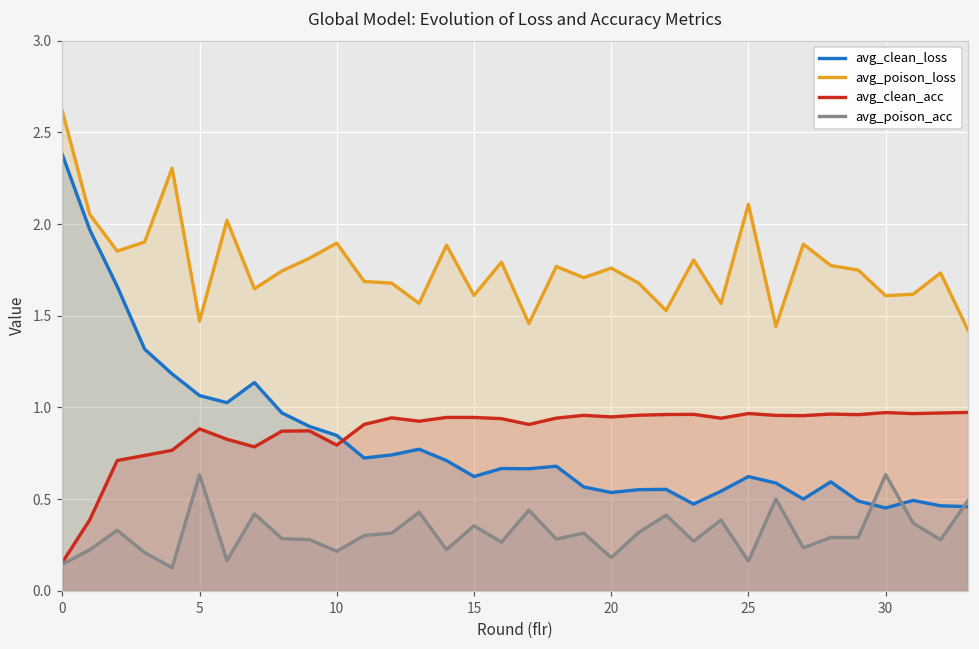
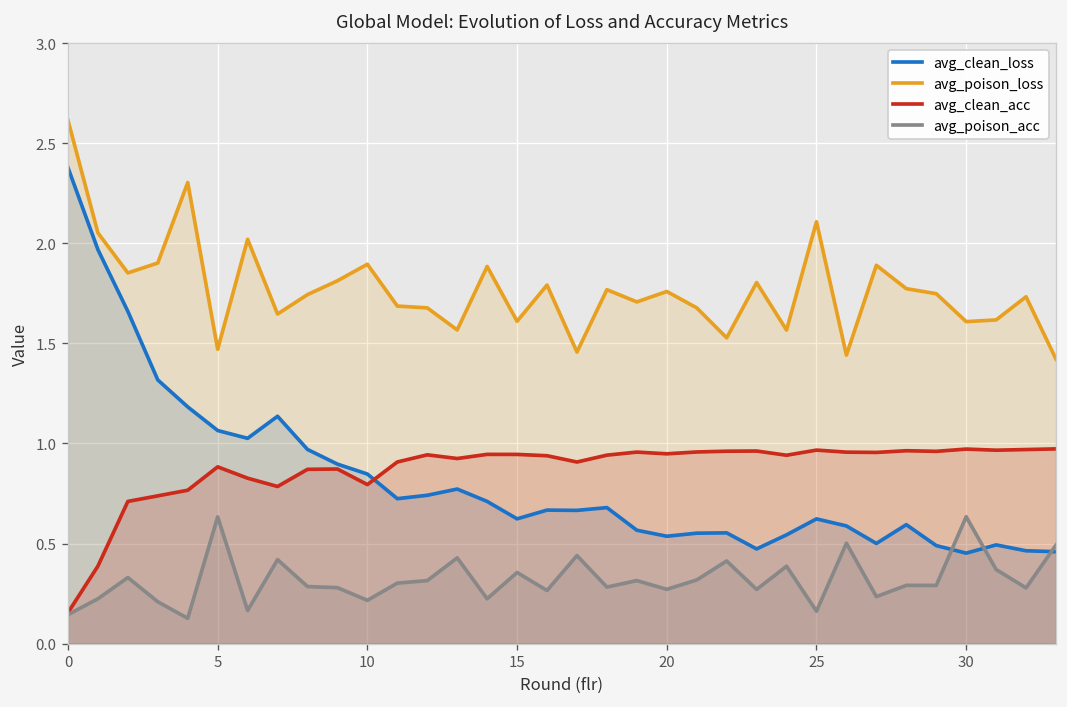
avg_poison_acc, 20: 0.18 -> 0.27
